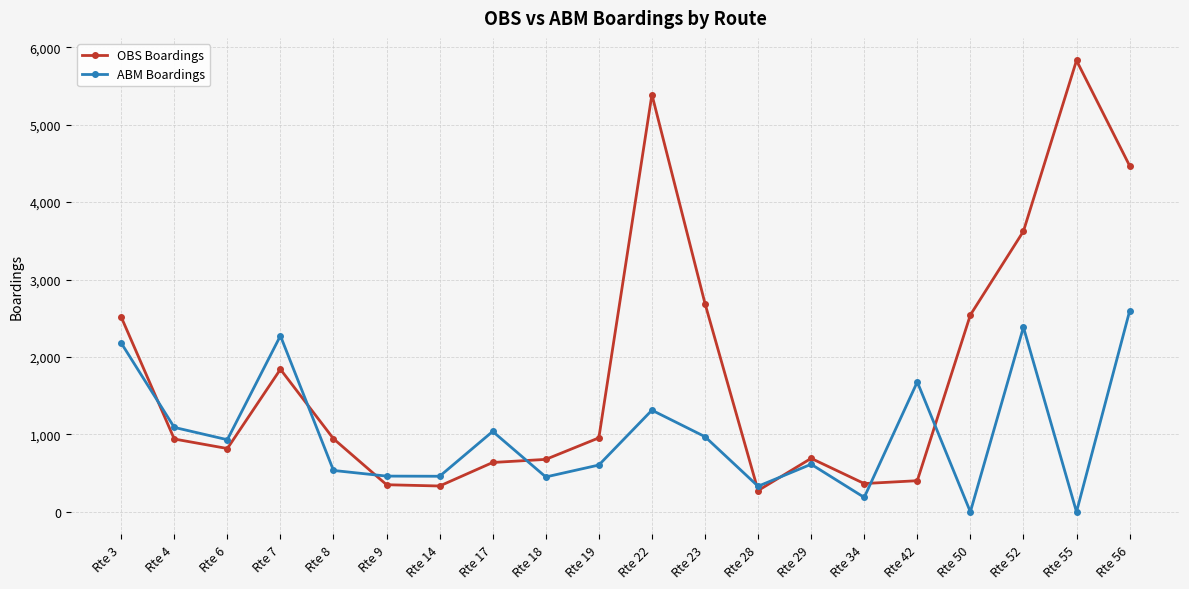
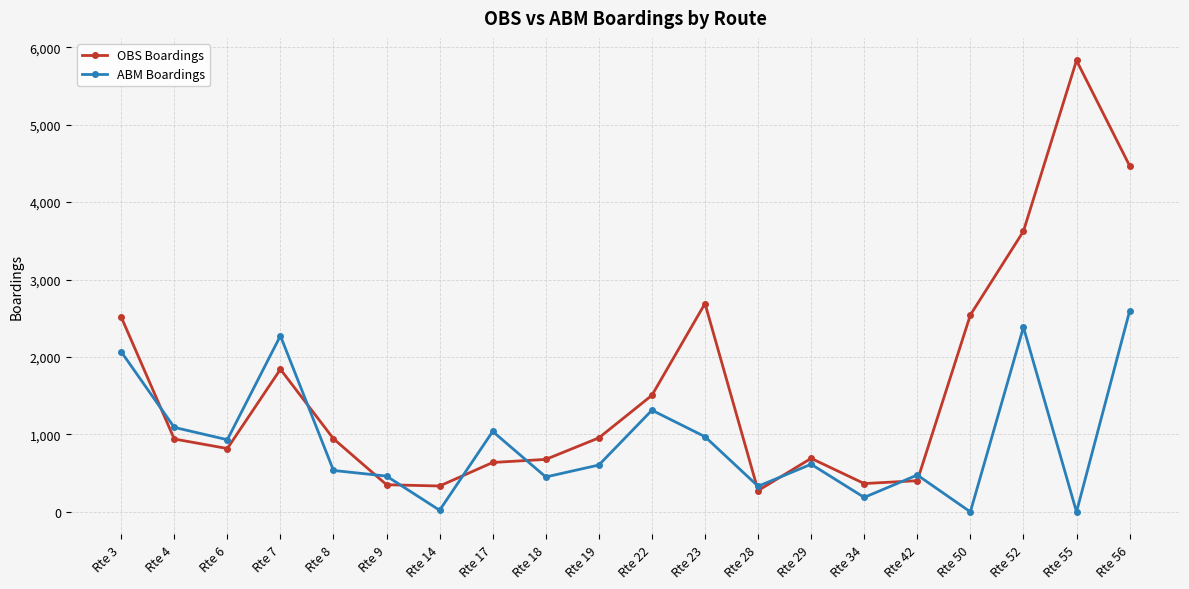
ABM Boardings, Rte 3: 2,200 -> 2,100
ABM Boardings, Rte 14: 500 -> 0
OBS Boardings, Rte 22: 5,400 -> 1,500
ABM Boardings, Rte 42: 1,700 -> 500
